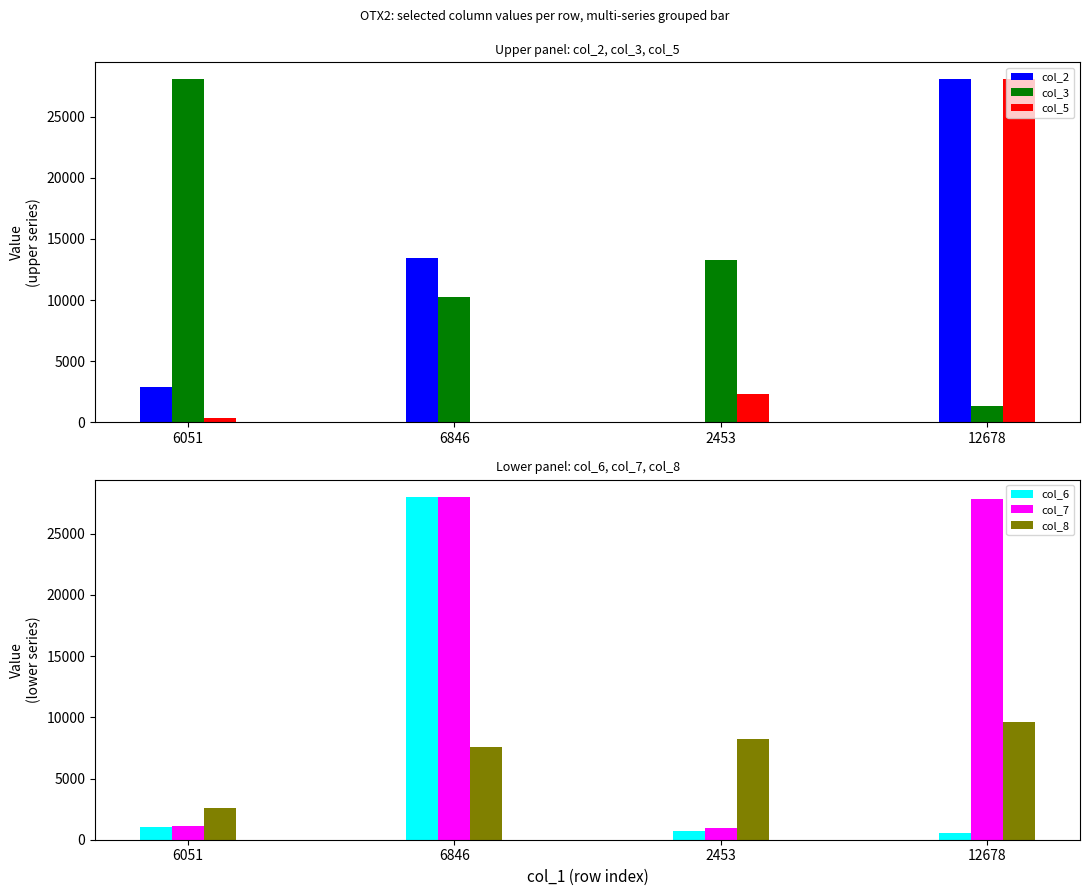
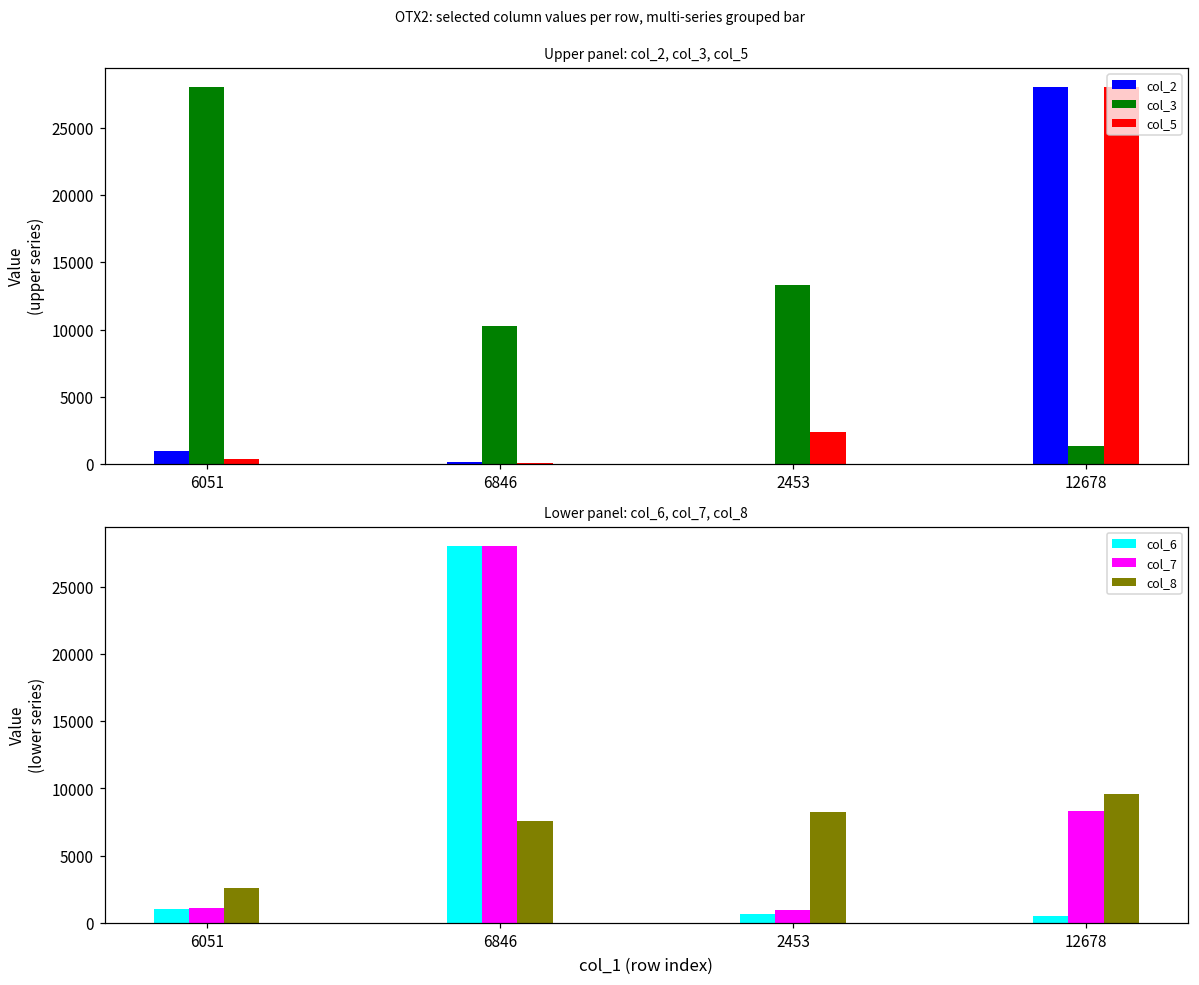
Upper panel: col_2, col_3, col_5, col_2, 6051: 2900 -> 1000
Upper panel: col_2, col_3, col_5, col_2, 6846: 13500 -> 100
Lower panel: col_6, col_7, col_8, col_7, 12678: 27800 -> 8300
